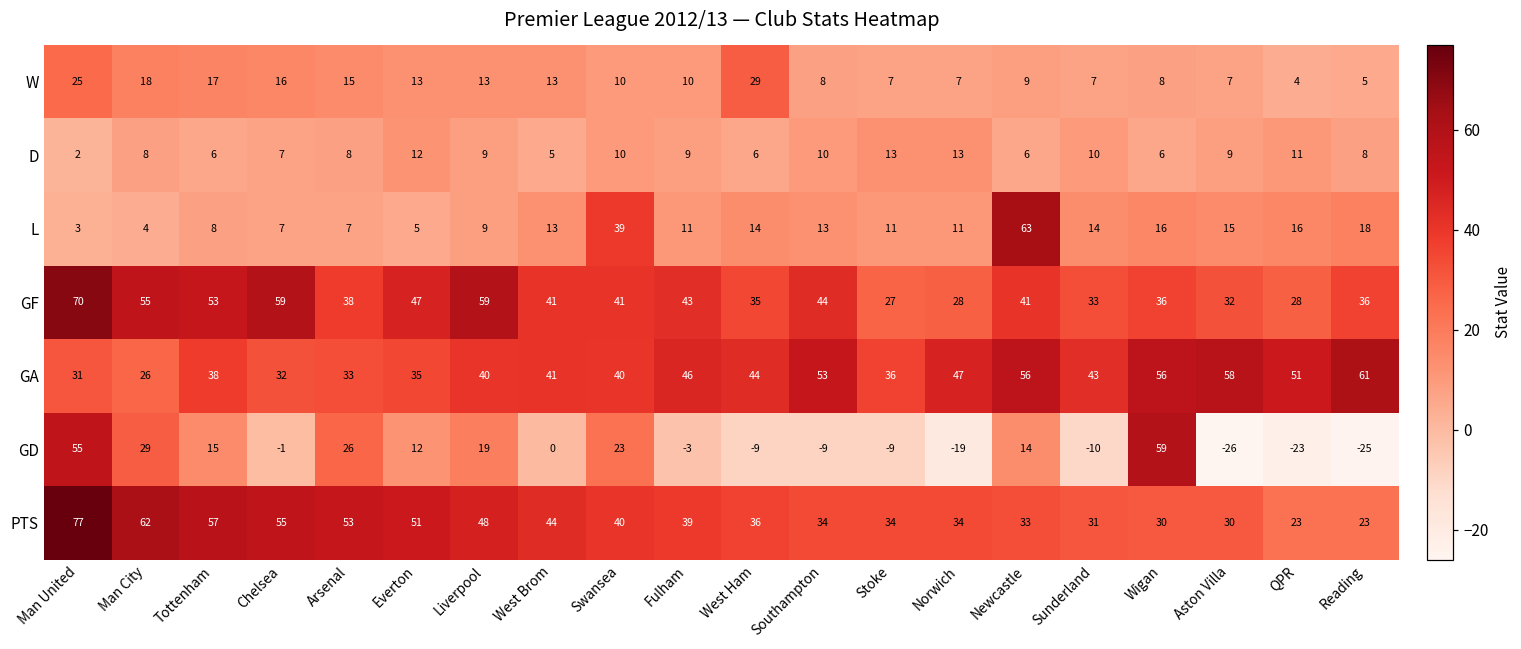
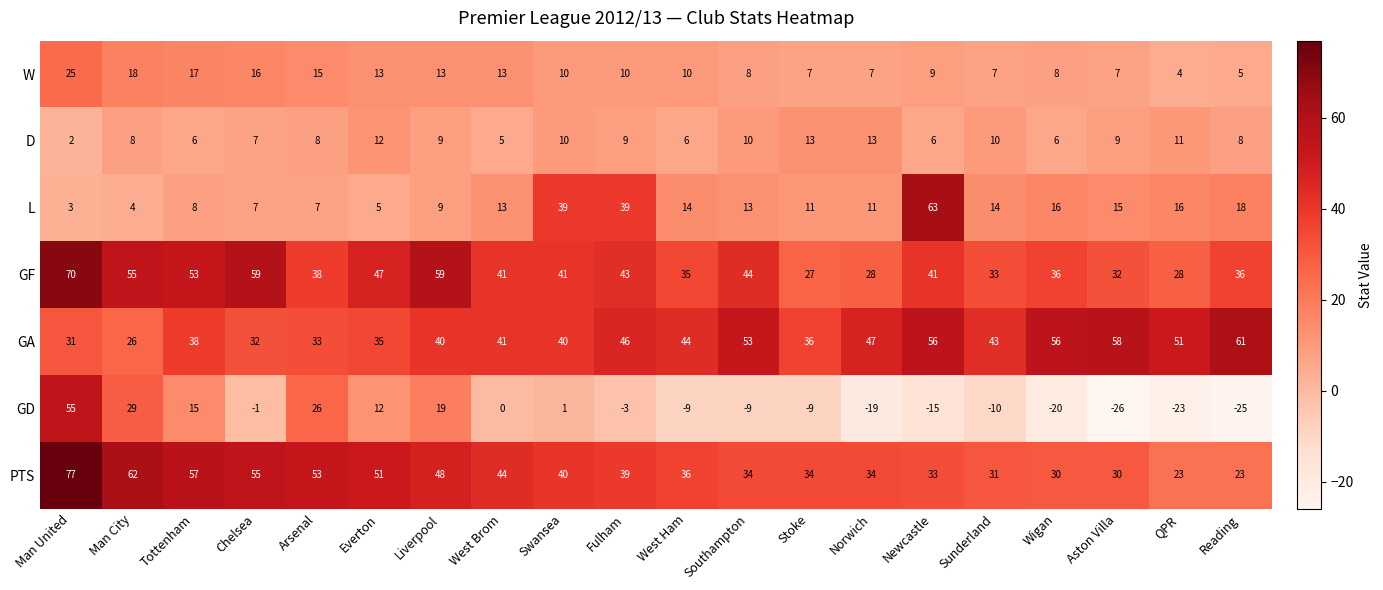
W, West Ham: 29 -> 10
L, Fulham: 11 -> 39
GD, Swansea: 23 -> 1
GD, Newcastle: 14 -> -15
GD, Wigan: 59 -> -20
